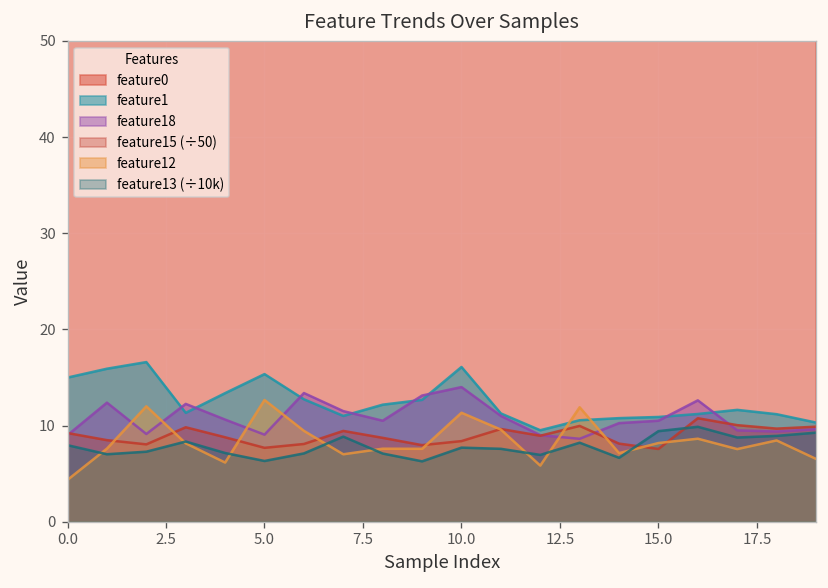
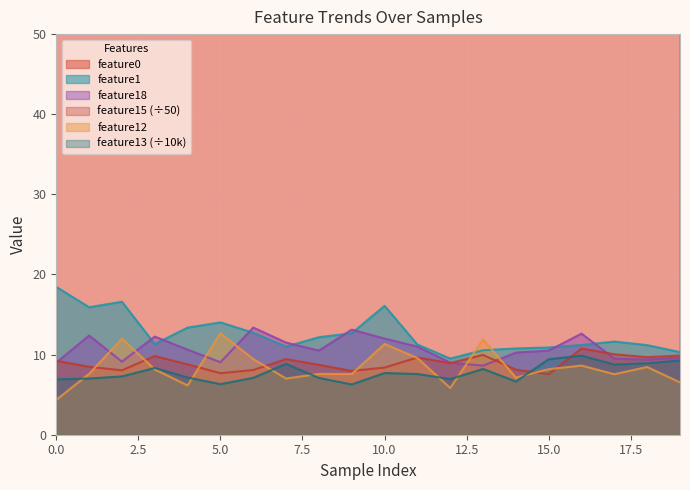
feature1, 0.0: 15 -> 18
feature13 (÷10k), 0.0: 8 -> 7
feature1, 5.0: 15 -> 14
feature18, 10.0: 14 -> 12
